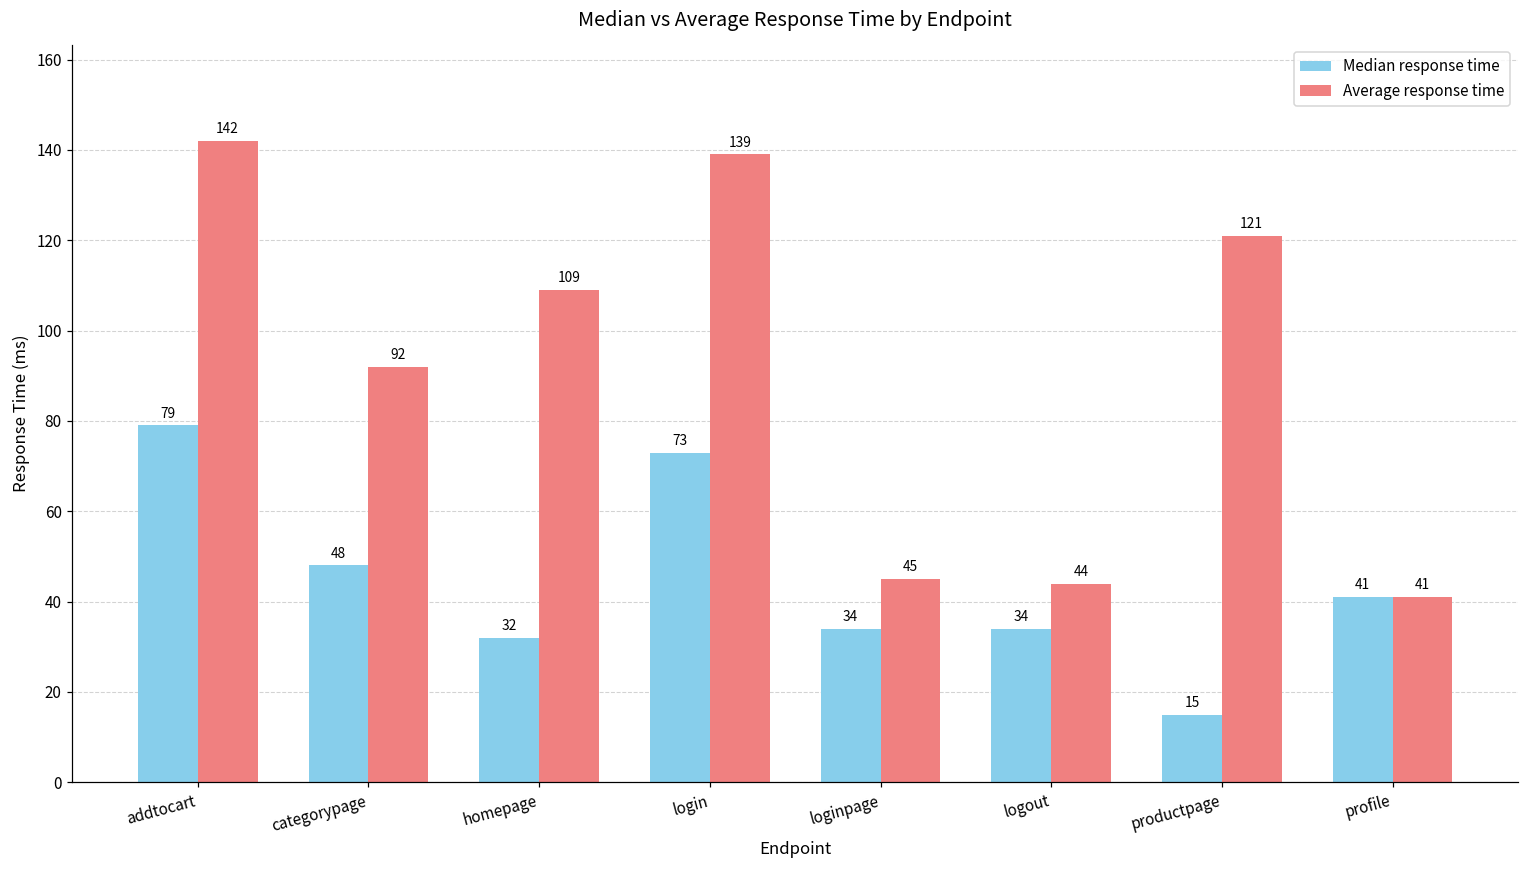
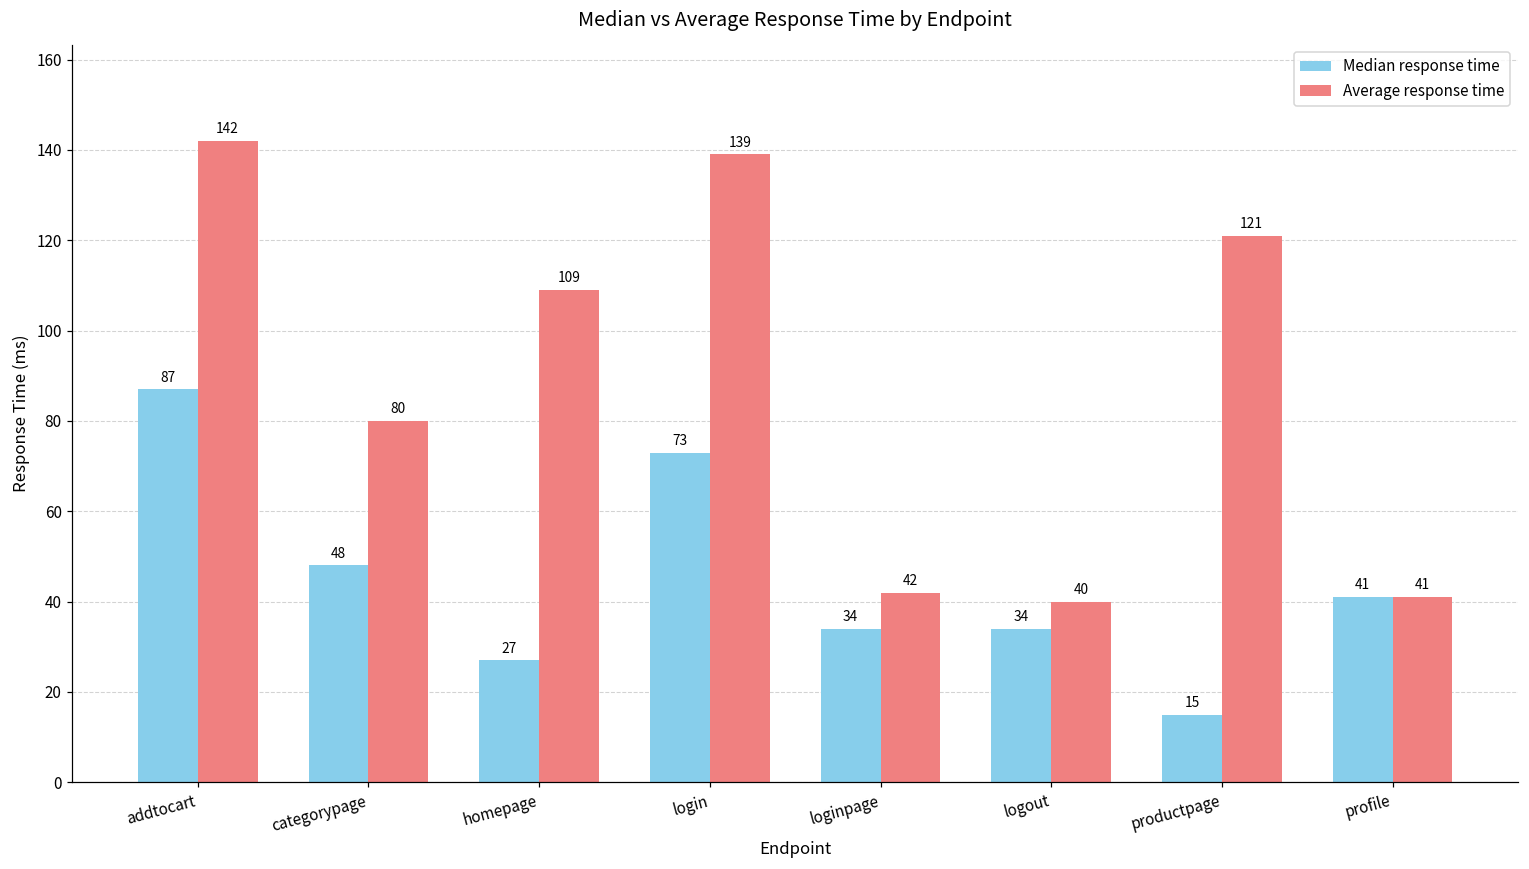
Median response time, addtocart: 79 -> 87
Average response time, categorypage: 92 -> 80
Median response time, homepage: 32 -> 27
Average response time, loginpage: 45 -> 42
Average response time, logout: 44 -> 40
